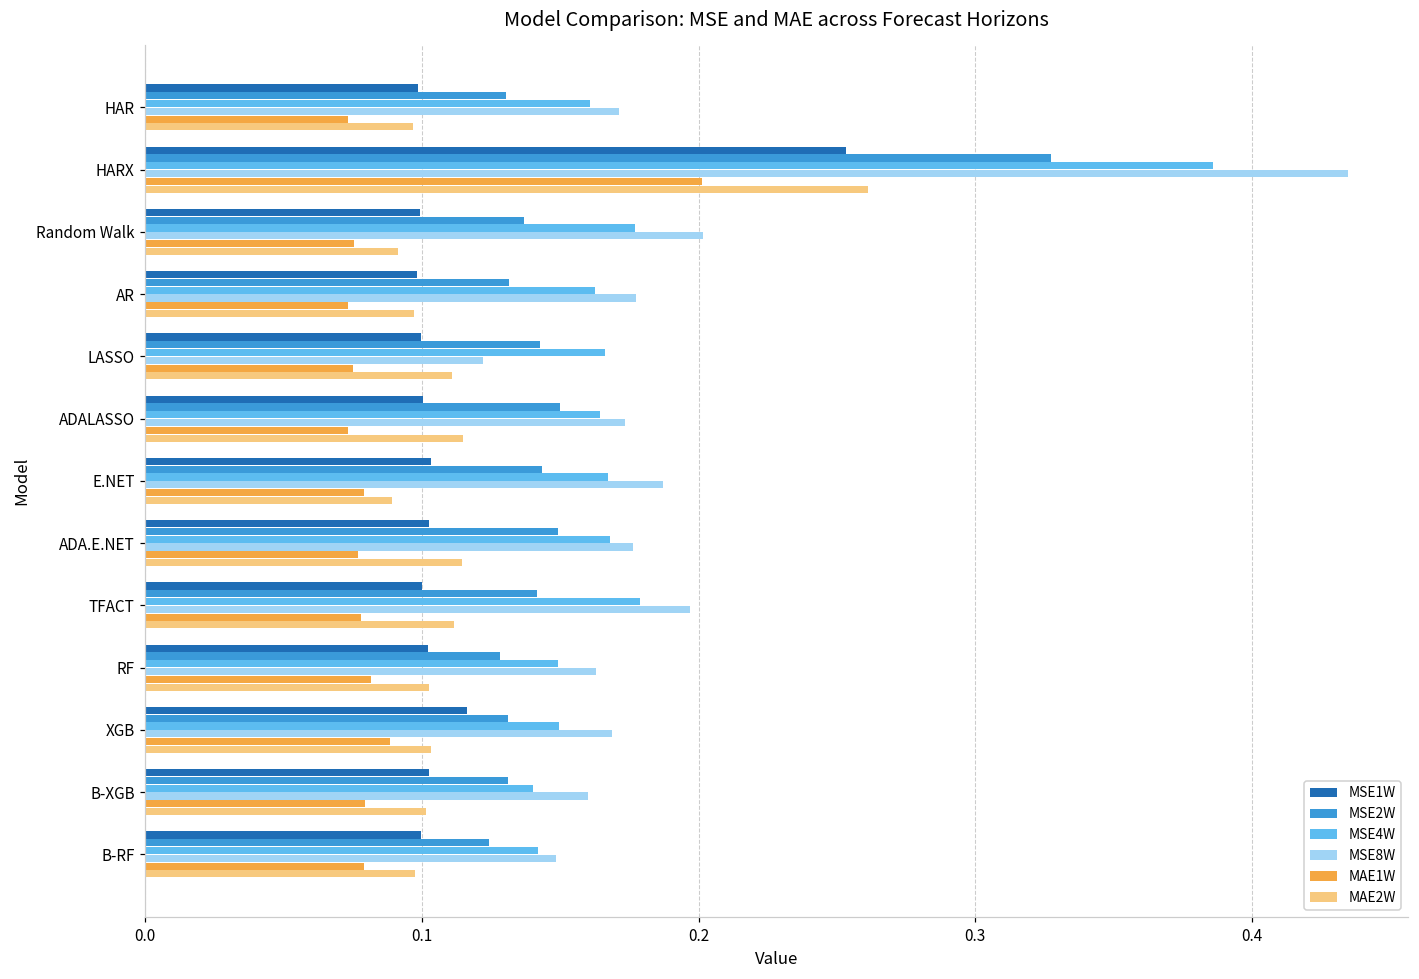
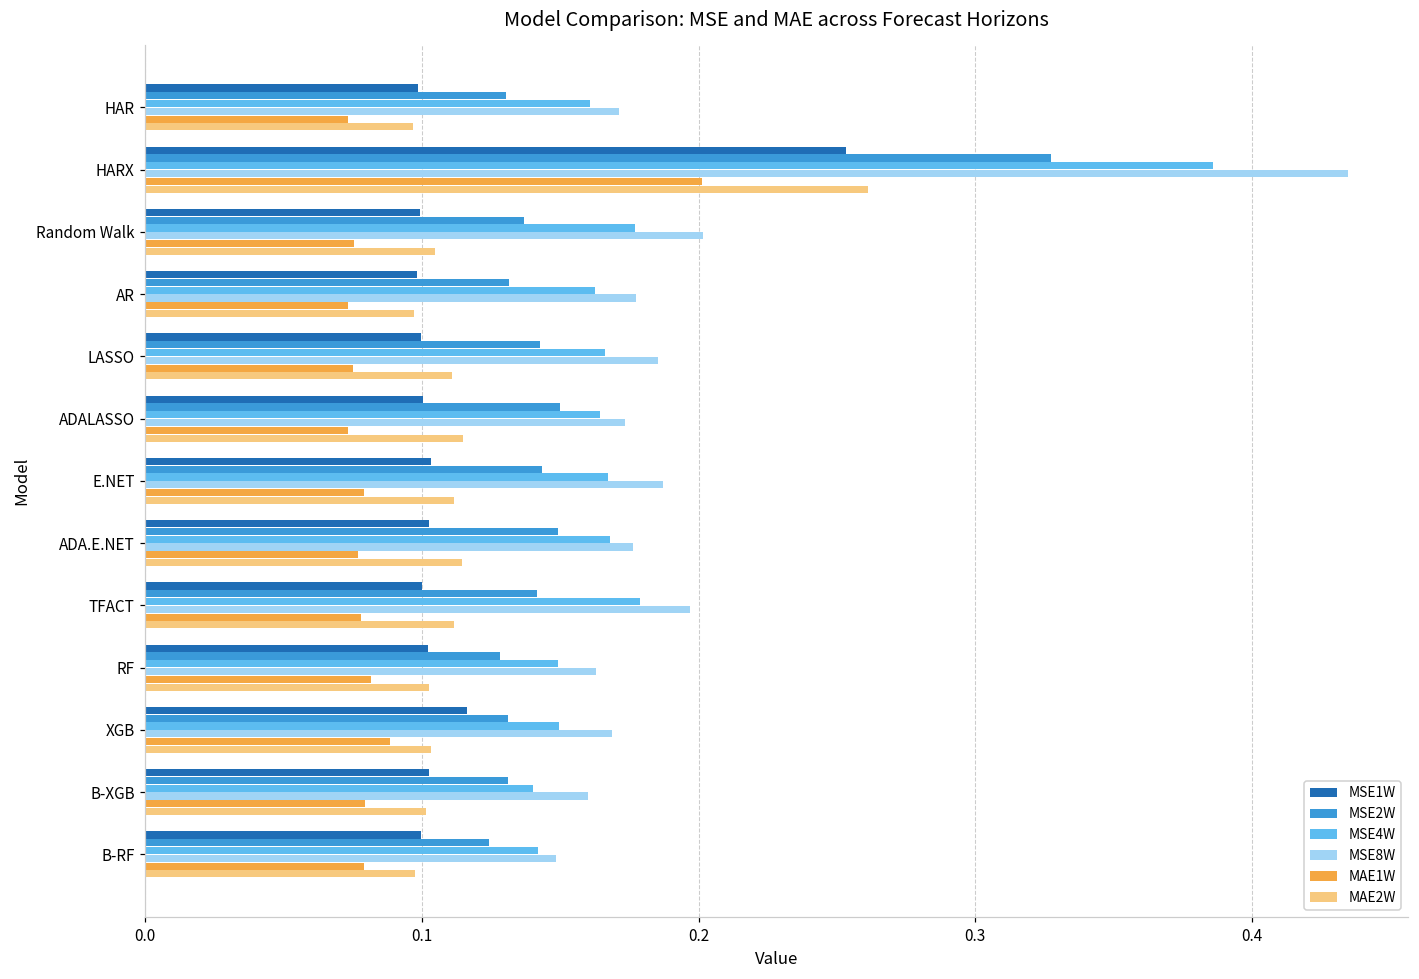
MAE2W, Random Walk: 0.091 -> 0.105
MSE8W, LASSO: 0.122 -> 0.185
MAE2W, E.NET: 0.089 -> 0.112
